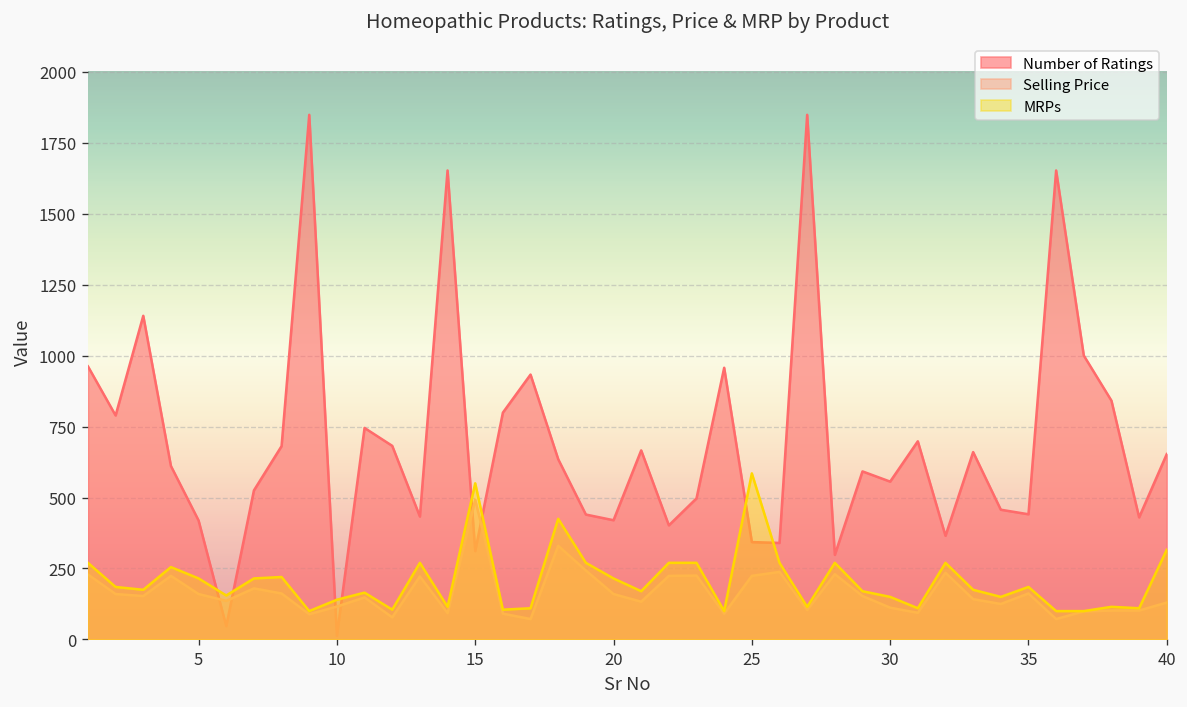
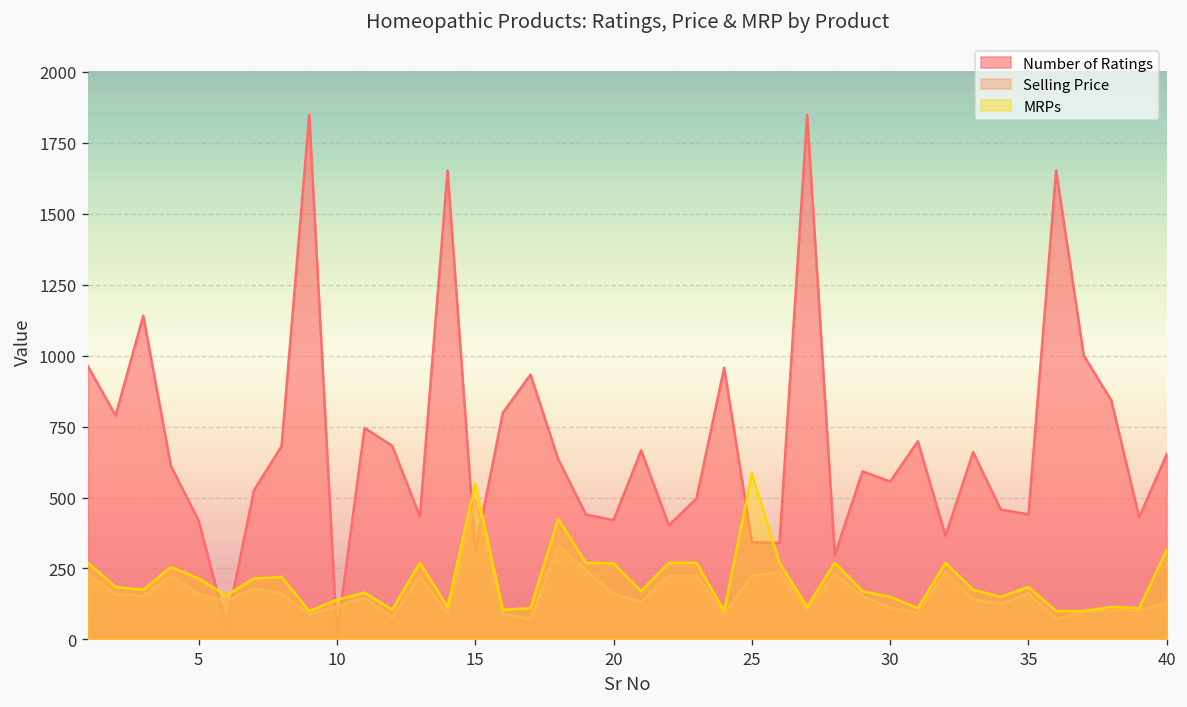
MRPs, 20: 220 -> 270
